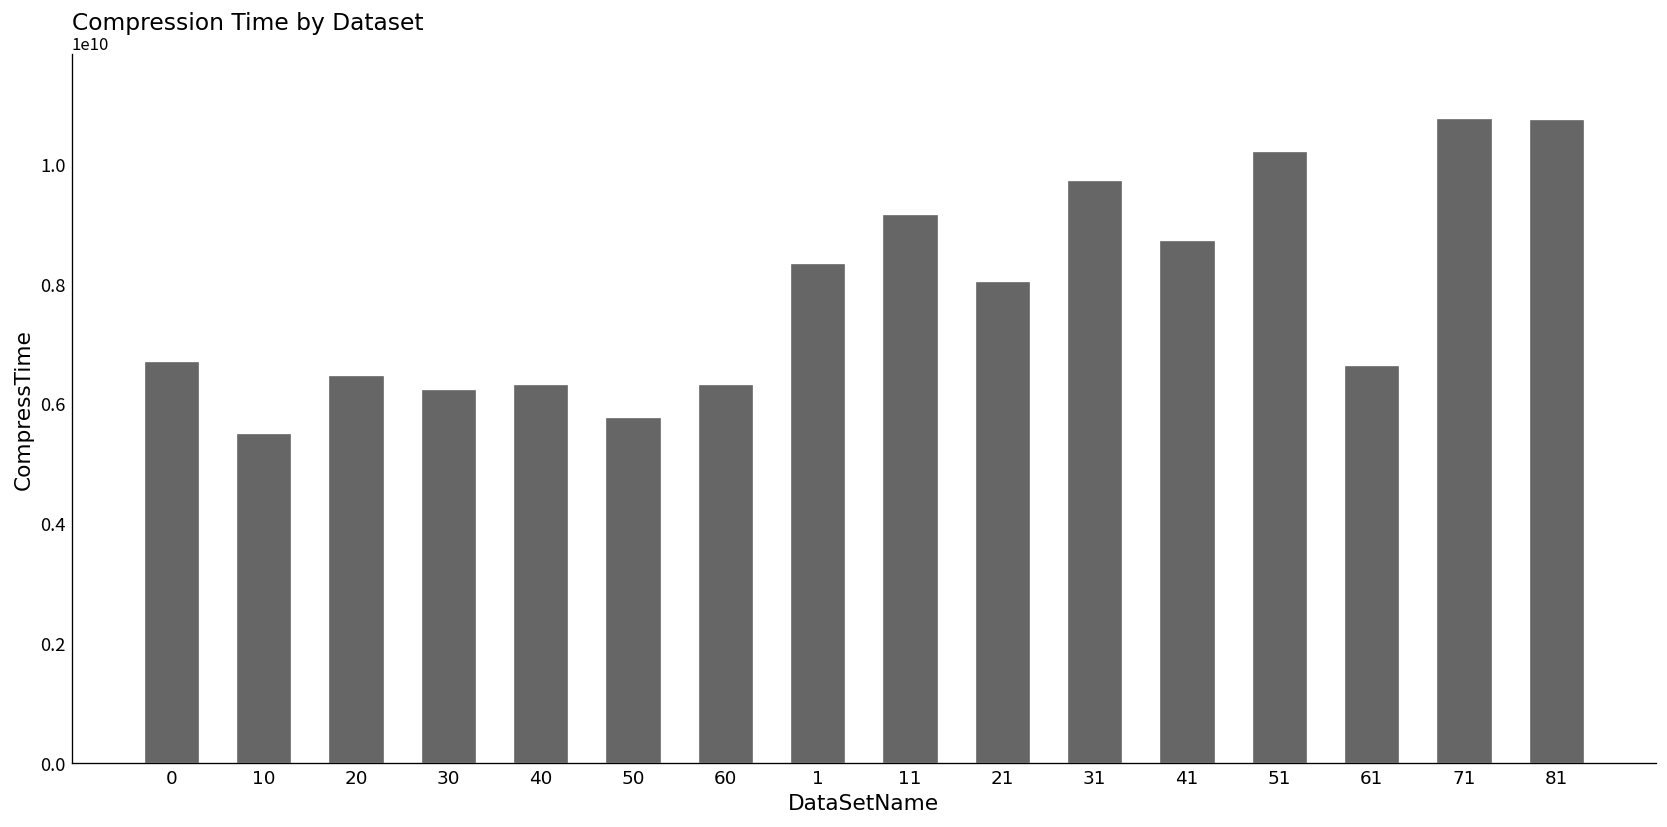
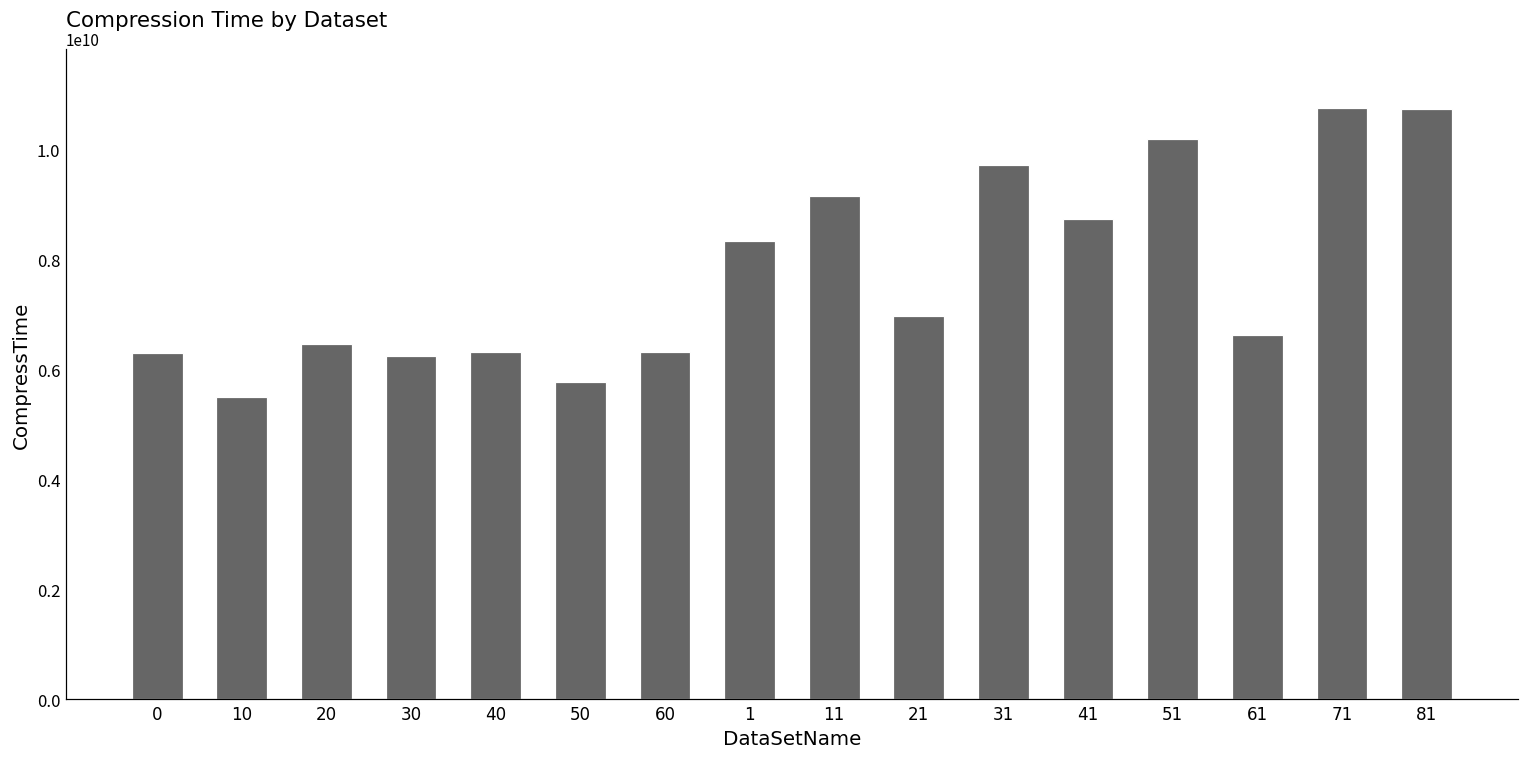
0: 6700000000 -> 6300000000
21: 8000000000 -> 7000000000
